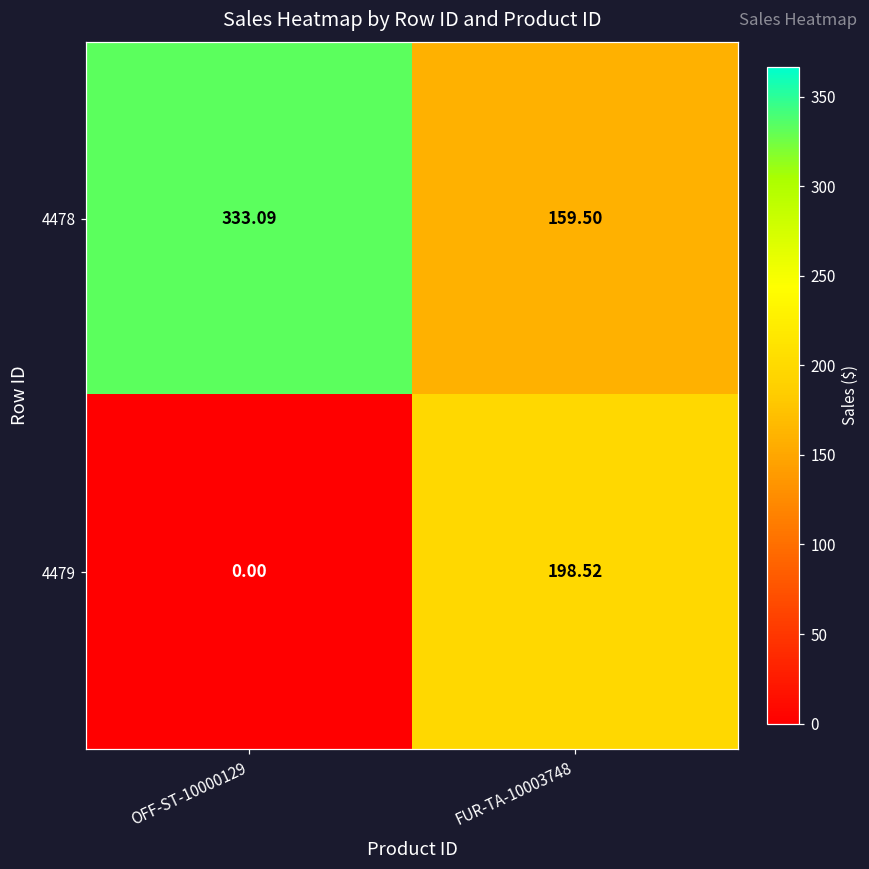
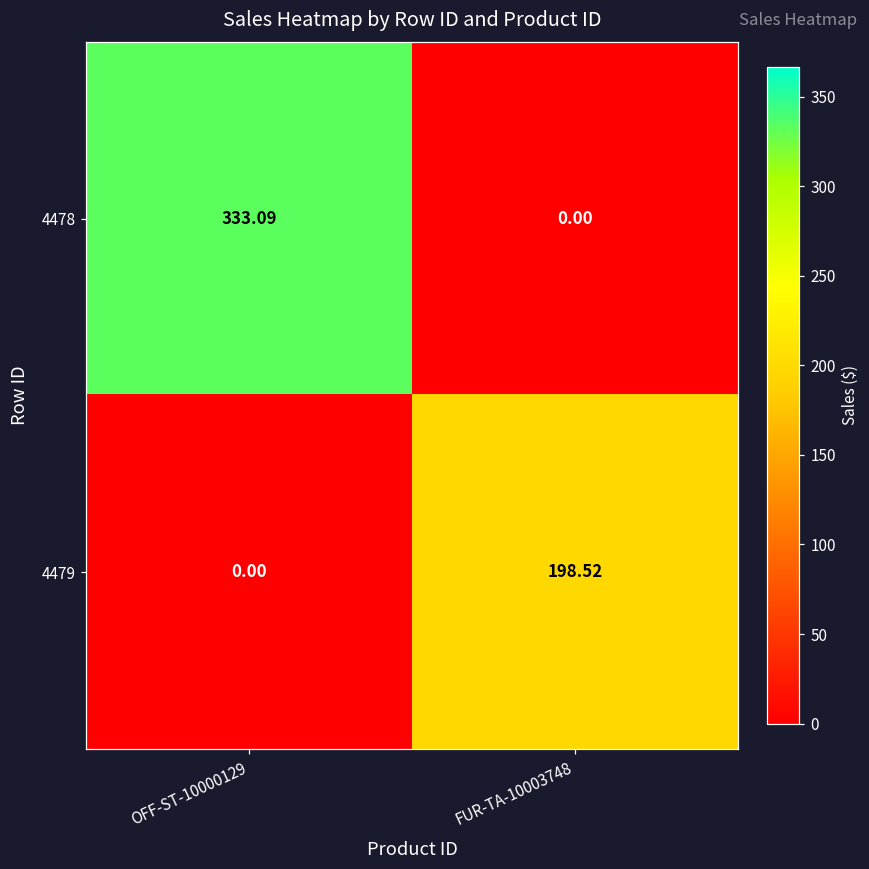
4478, FUR-TA-10003748: 159.50 -> 0.00
